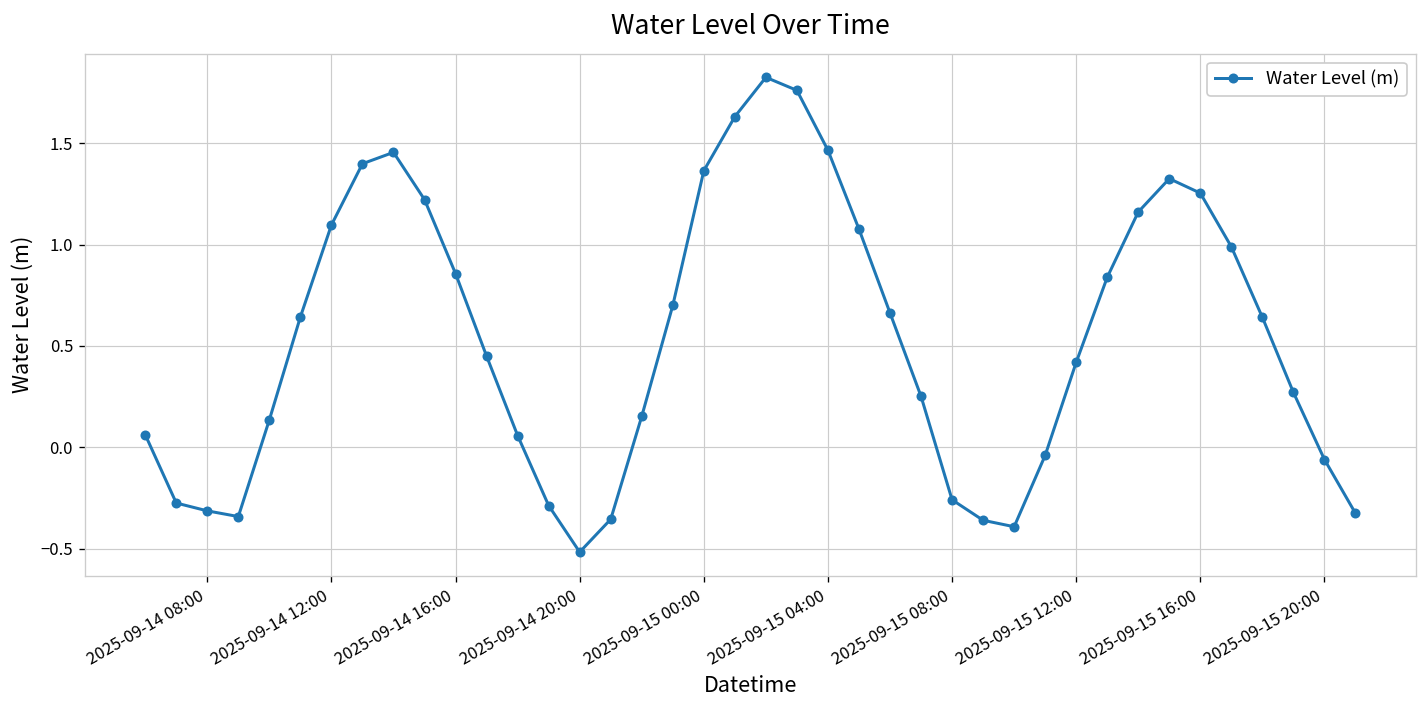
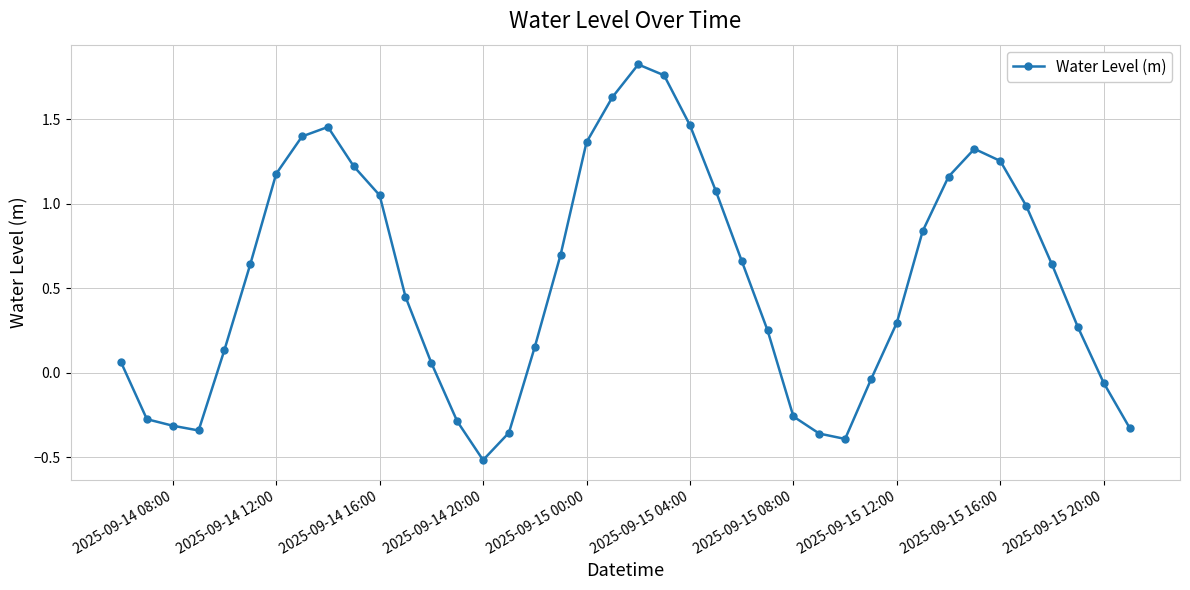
2025-09-14 12:00: 1.10 -> 1.18
2025-09-14 16:00: 0.86 -> 1.05
2025-09-15 12:00: 0.42 -> 0.30
